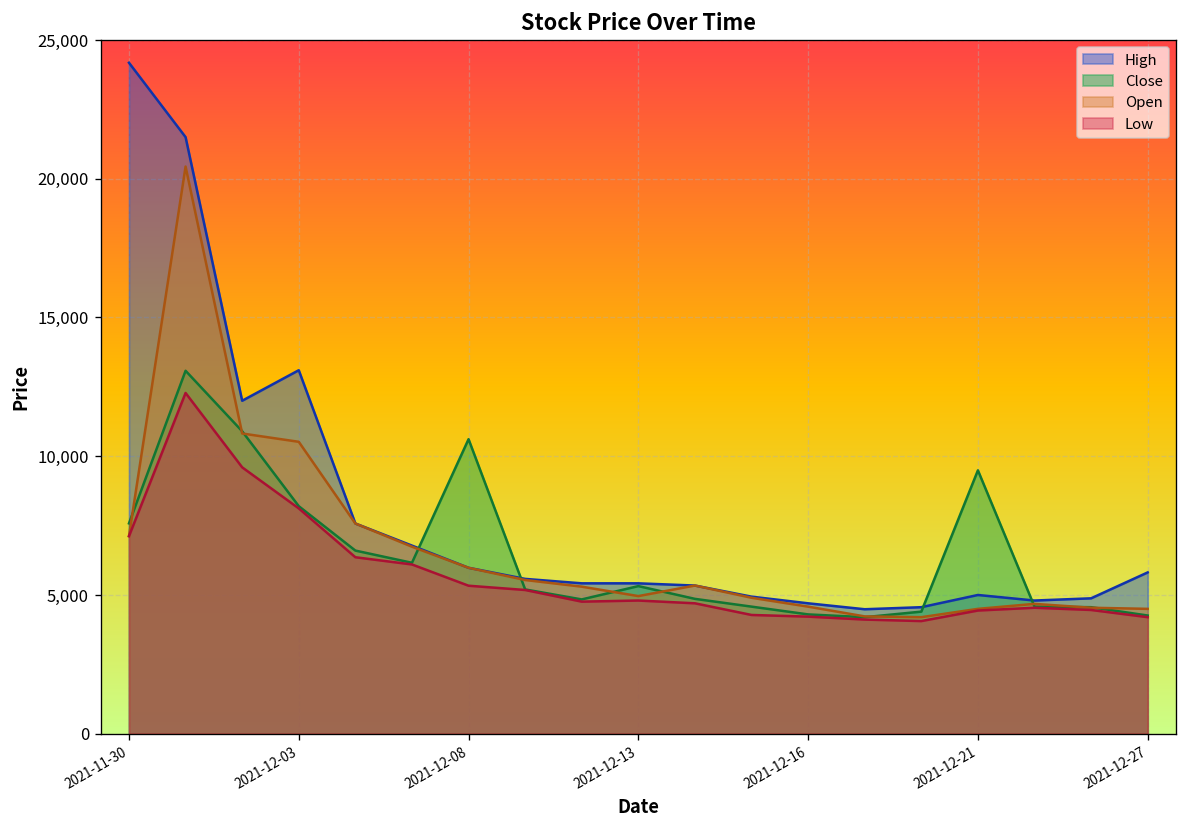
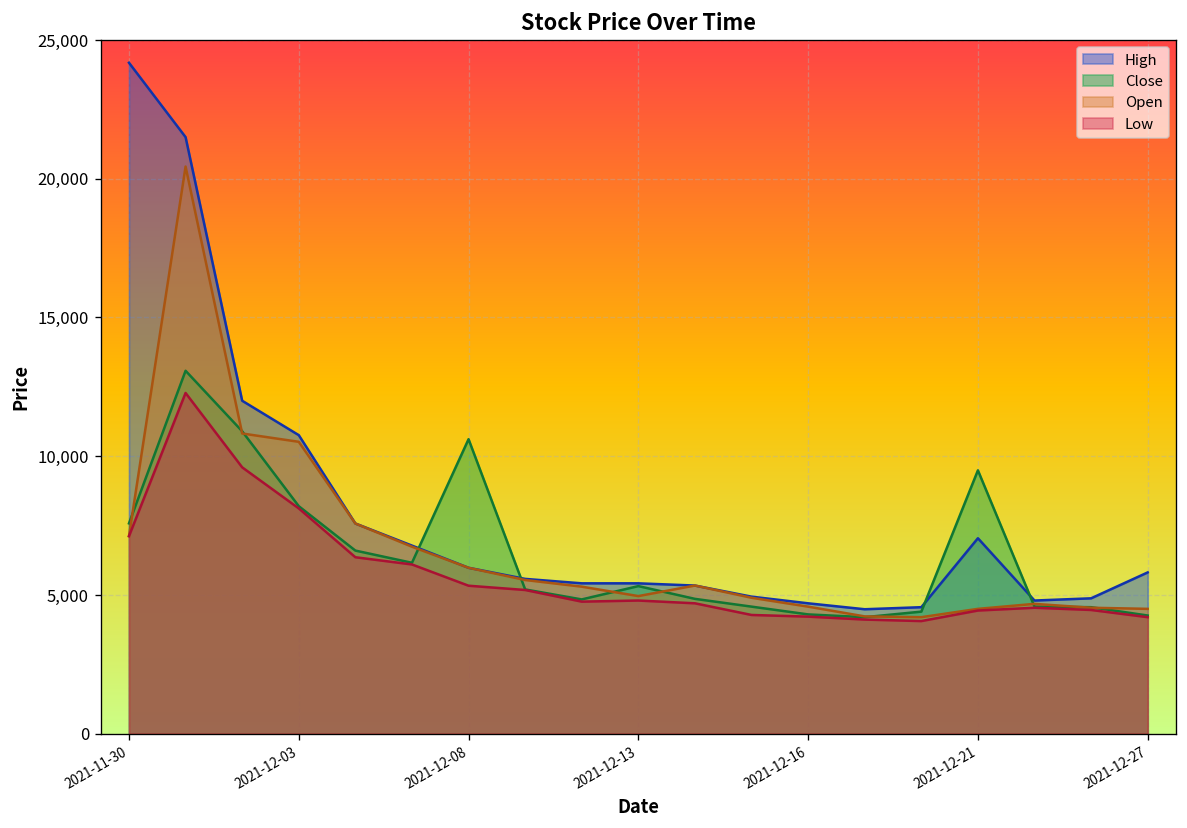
High, 2021-12-03: 13,100 -> 10,800
High, 2021-12-21: 5,000 -> 7,000
